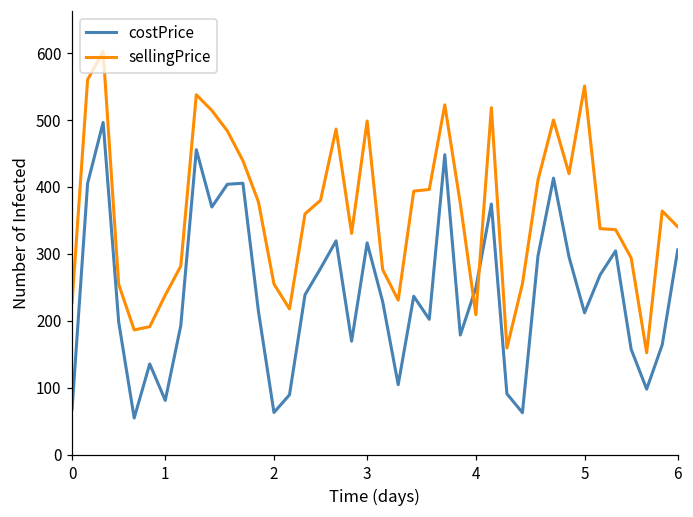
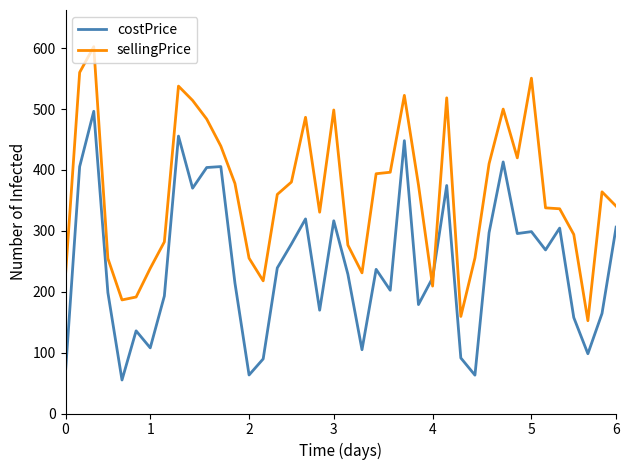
costPrice, 1: 80 -> 110
costPrice, 4: 250 -> 220
costPrice, 5: 210 -> 300
